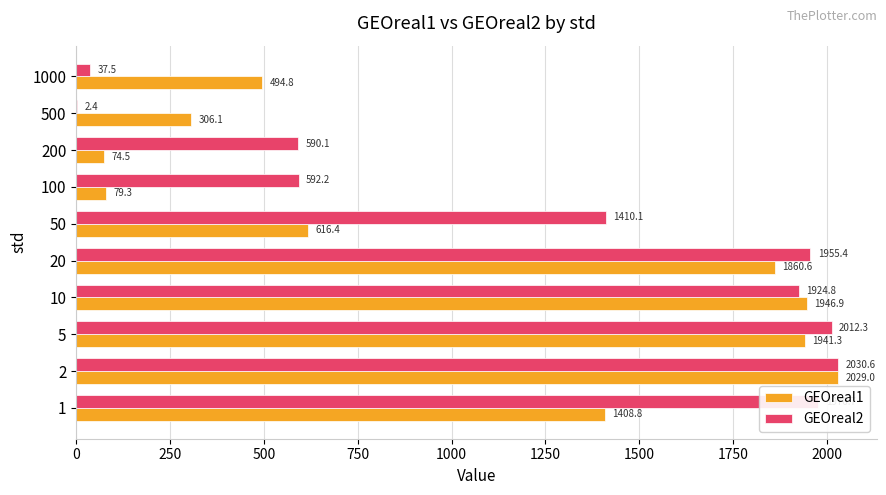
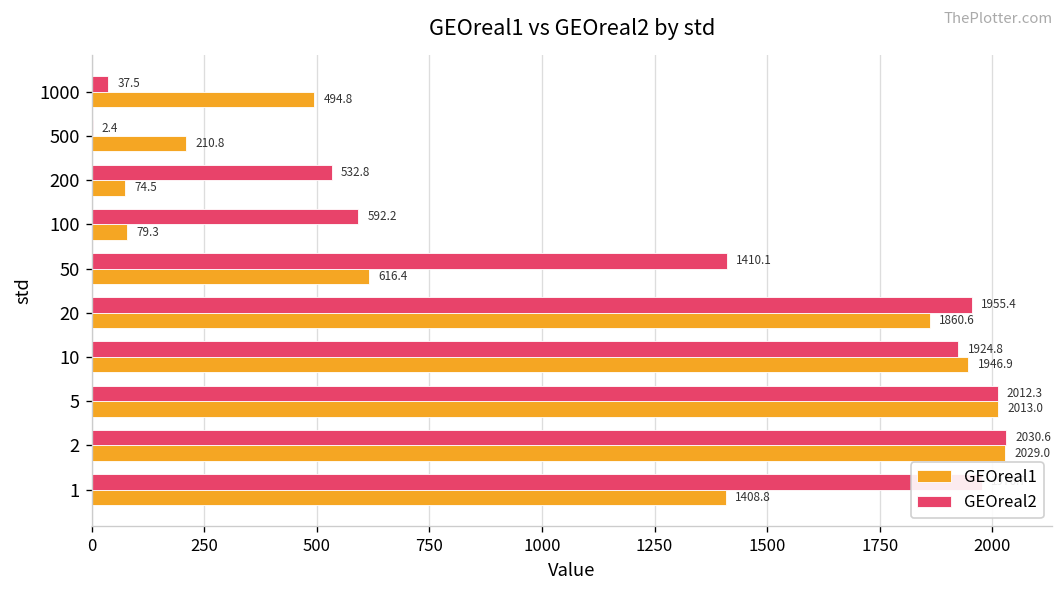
GEOreal1, 500: 306.1 -> 210.8
GEOreal2, 200: 590.1 -> 532.8
GEOreal1, 5: 1941.3 -> 2013.0
